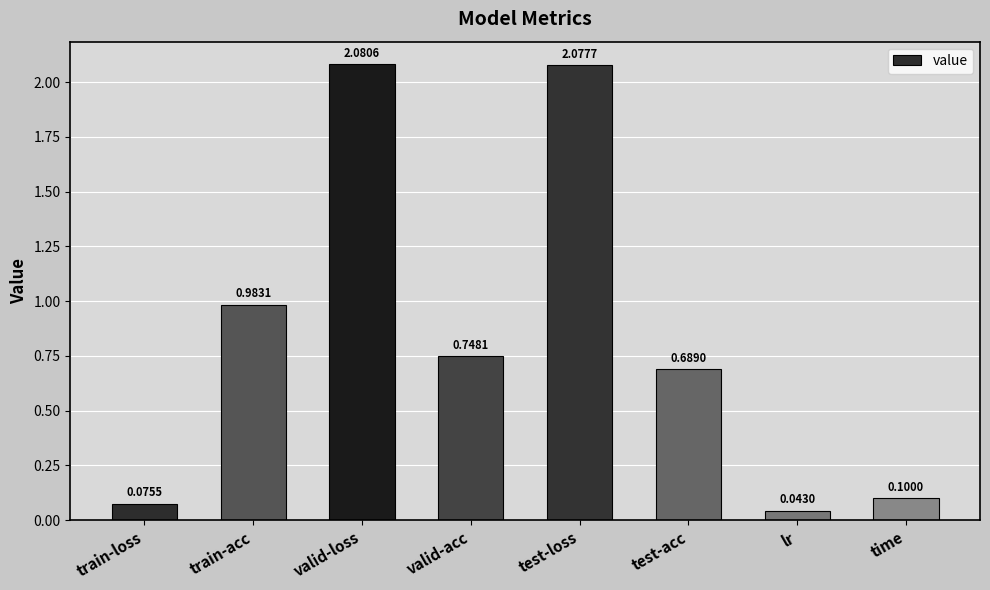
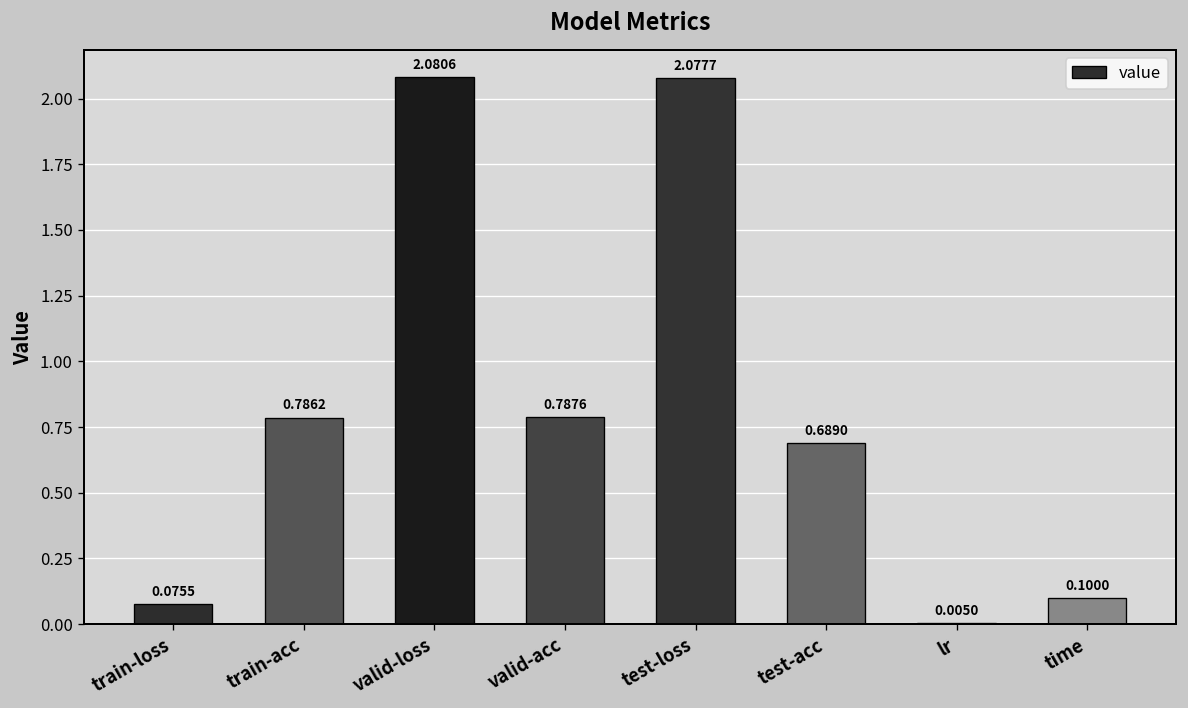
train-acc: 0.9831 -> 0.7862
valid-acc: 0.7481 -> 0.7876
lr: 0.0430 -> 0.0050
